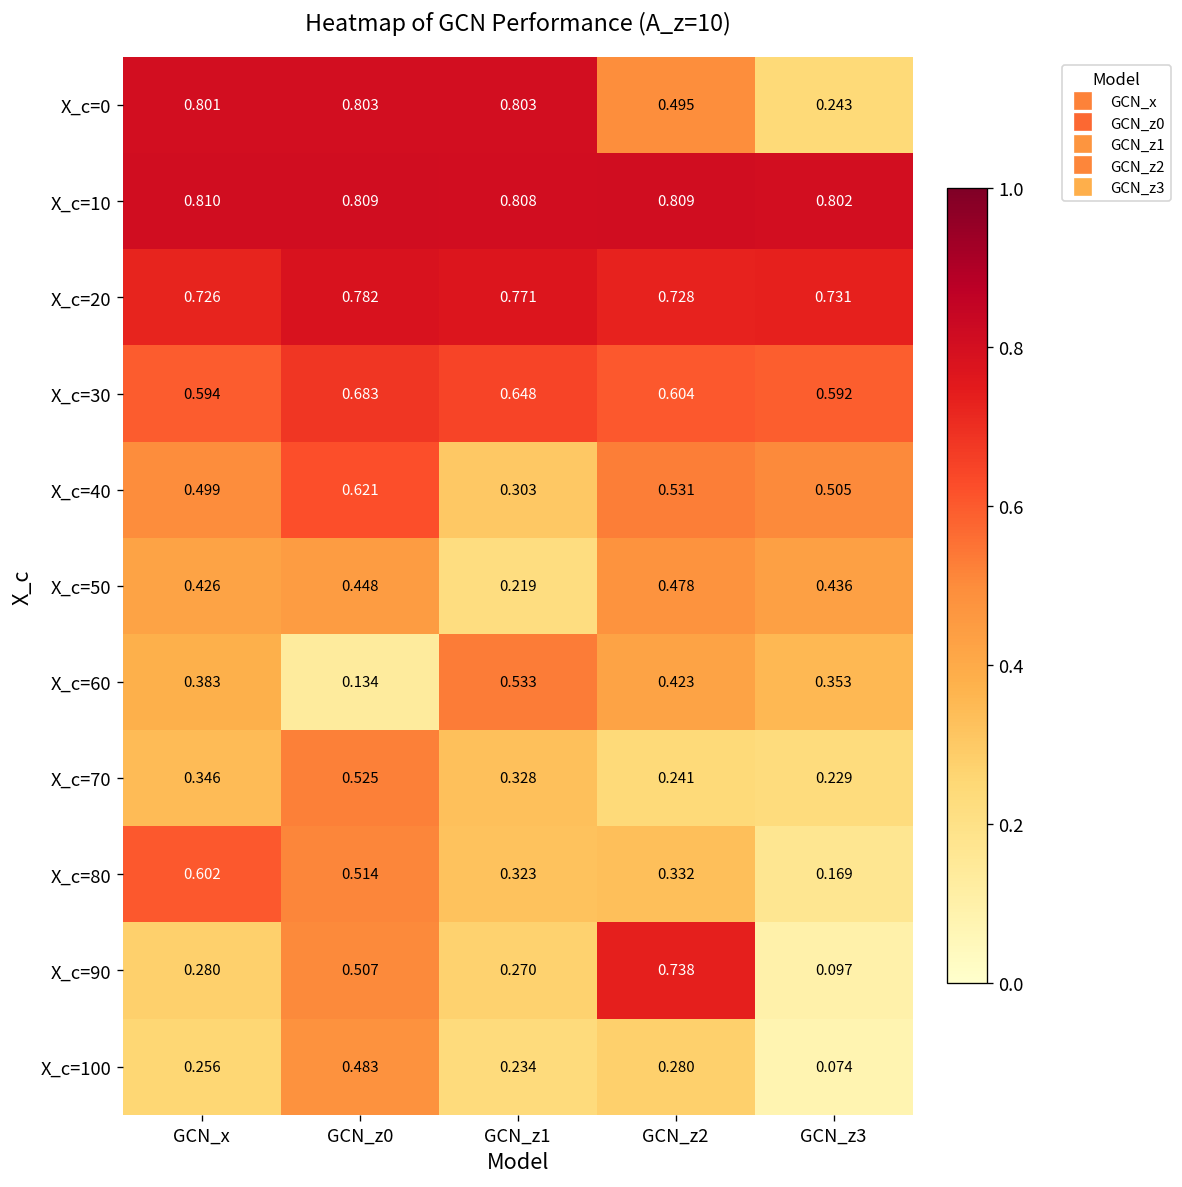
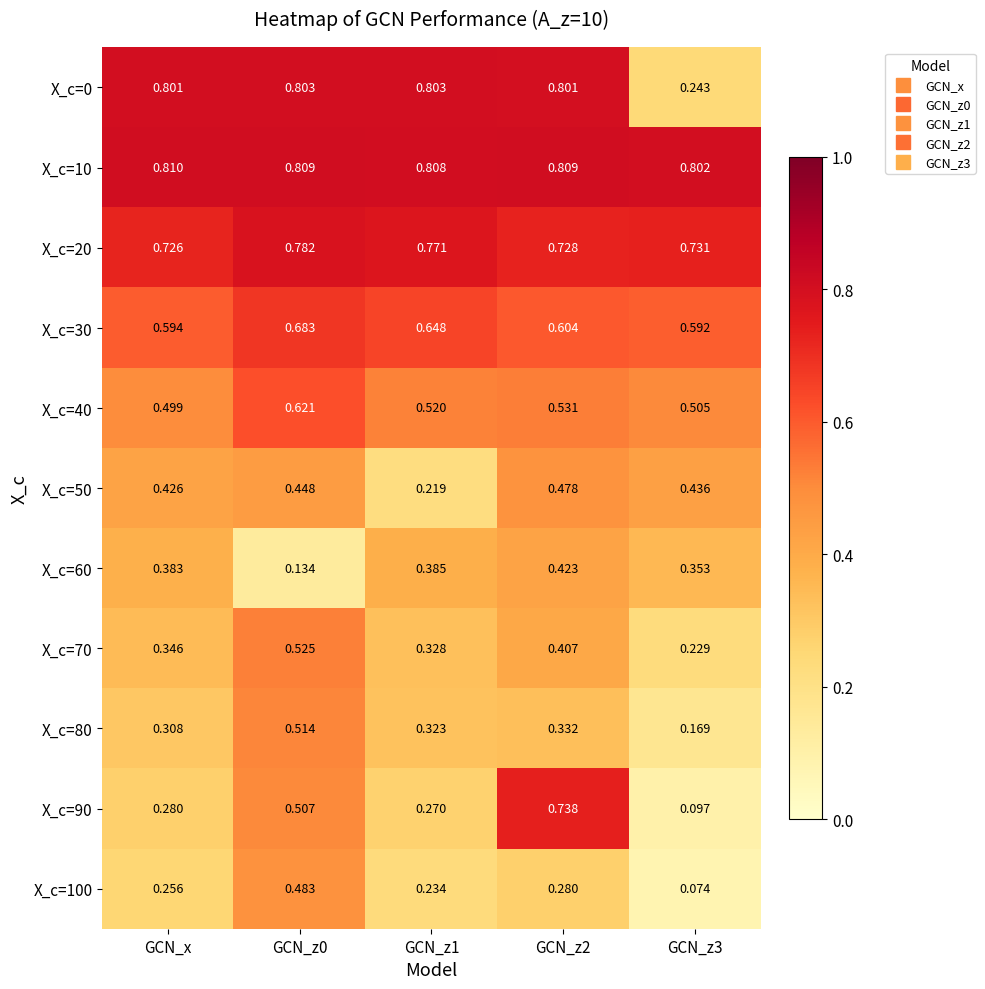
X_c=0, GCN_z2: 0.495 -> 0.801
X_c=40, GCN_z1: 0.303 -> 0.520
X_c=60, GCN_z1: 0.533 -> 0.385
X_c=70, GCN_z2: 0.241 -> 0.407
X_c=80, GCN_x: 0.602 -> 0.308
